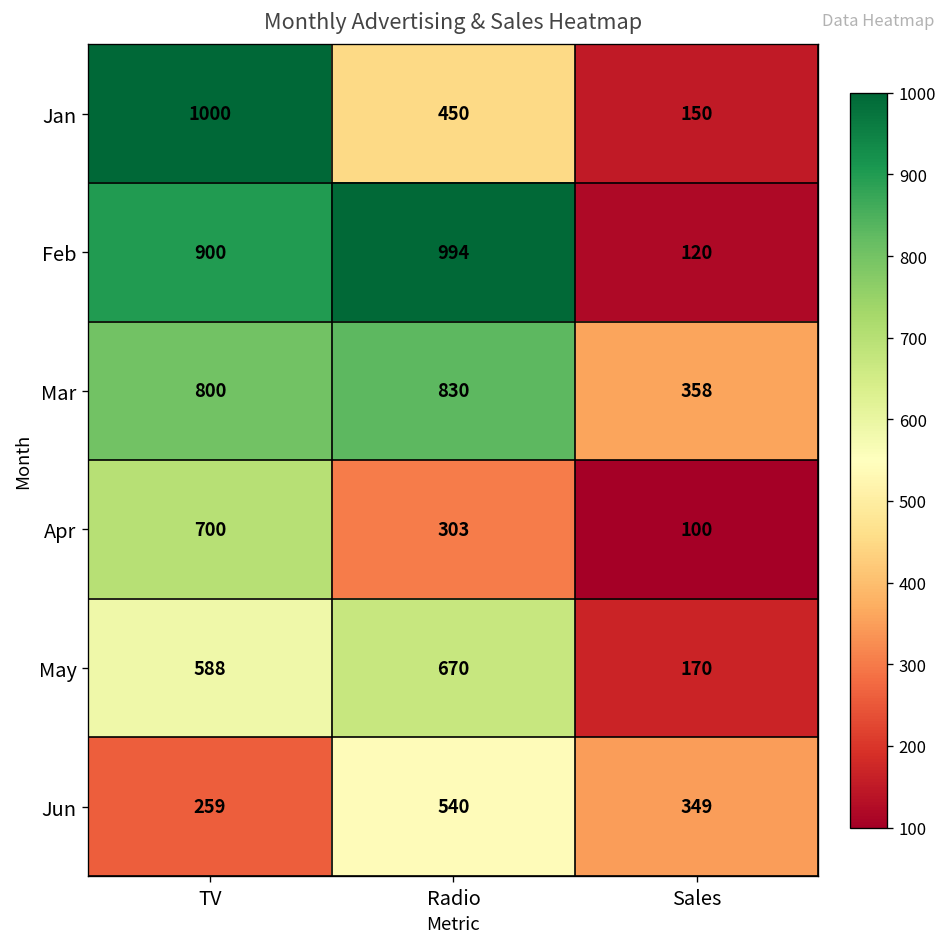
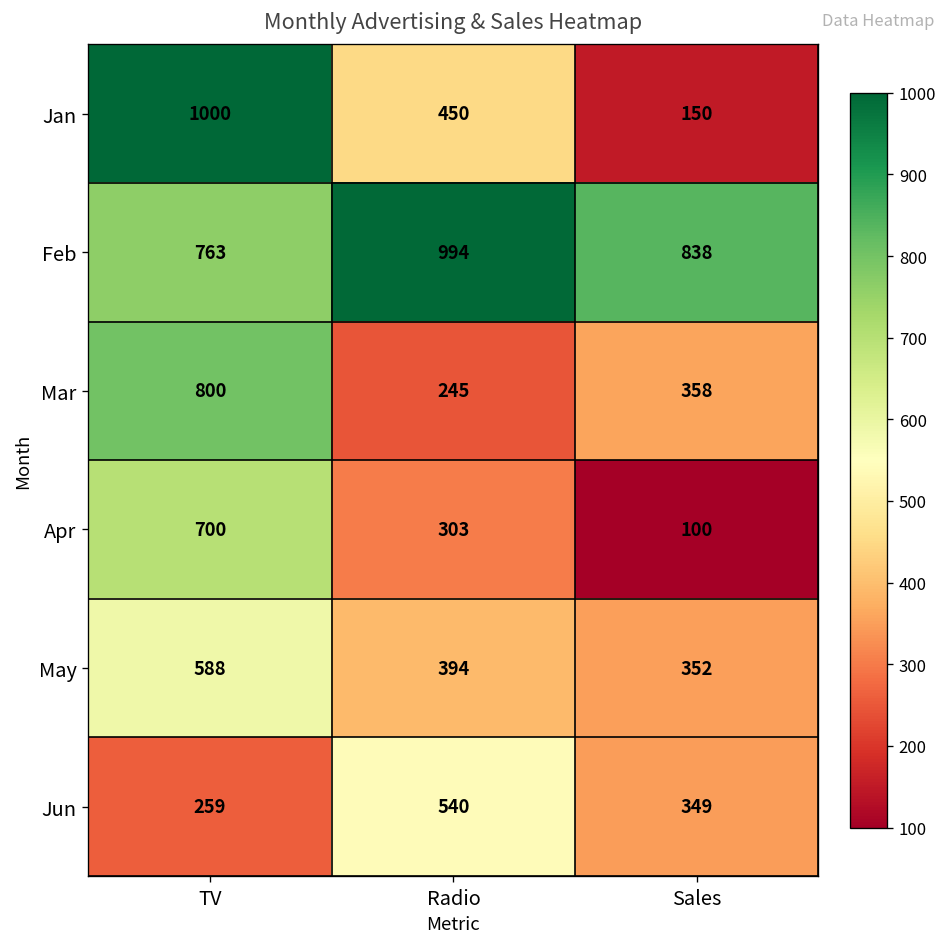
Feb, TV: 900 -> 763
Feb, Sales: 120 -> 838
Mar, Radio: 830 -> 245
May, Radio: 670 -> 394
May, Sales: 170 -> 352
